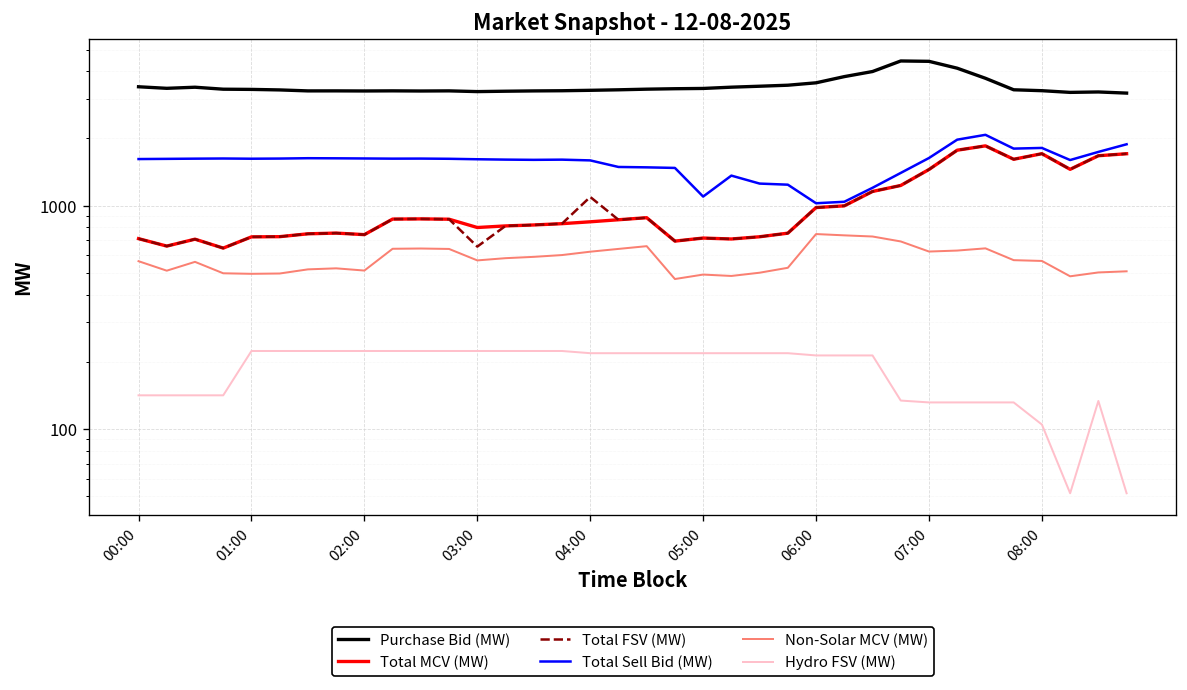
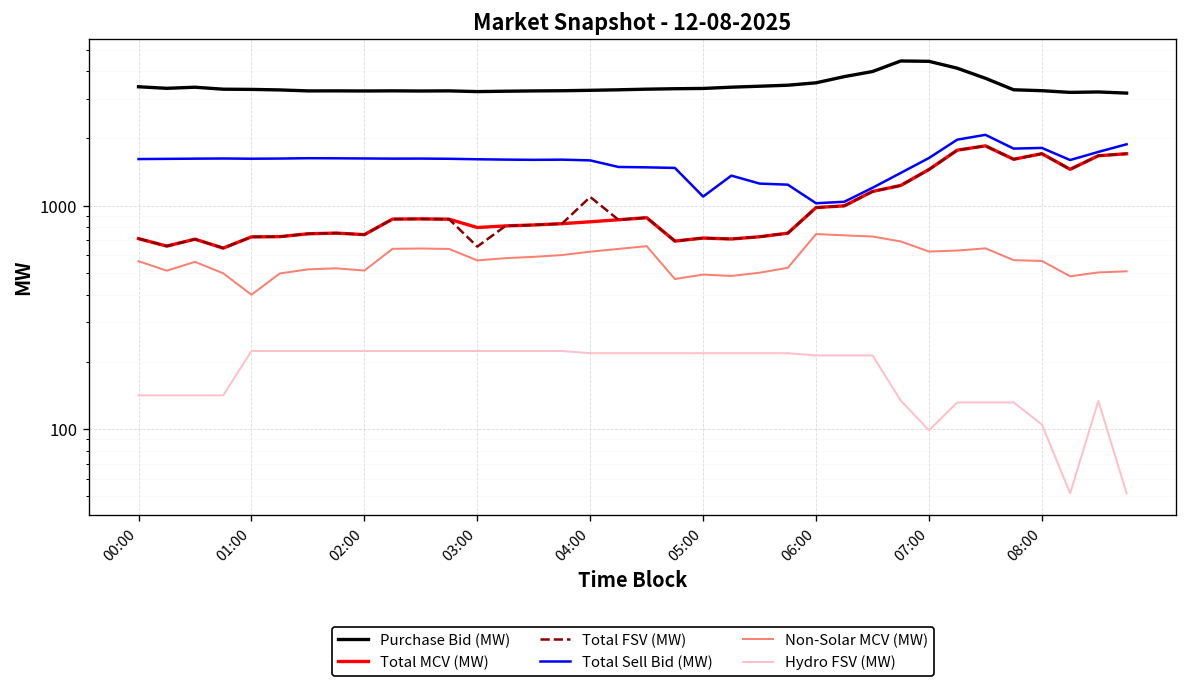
Non-Solar MCV (MW), 01:00: 500 -> 400
Hydro FSV (MW), 07:00: 130 -> 100
